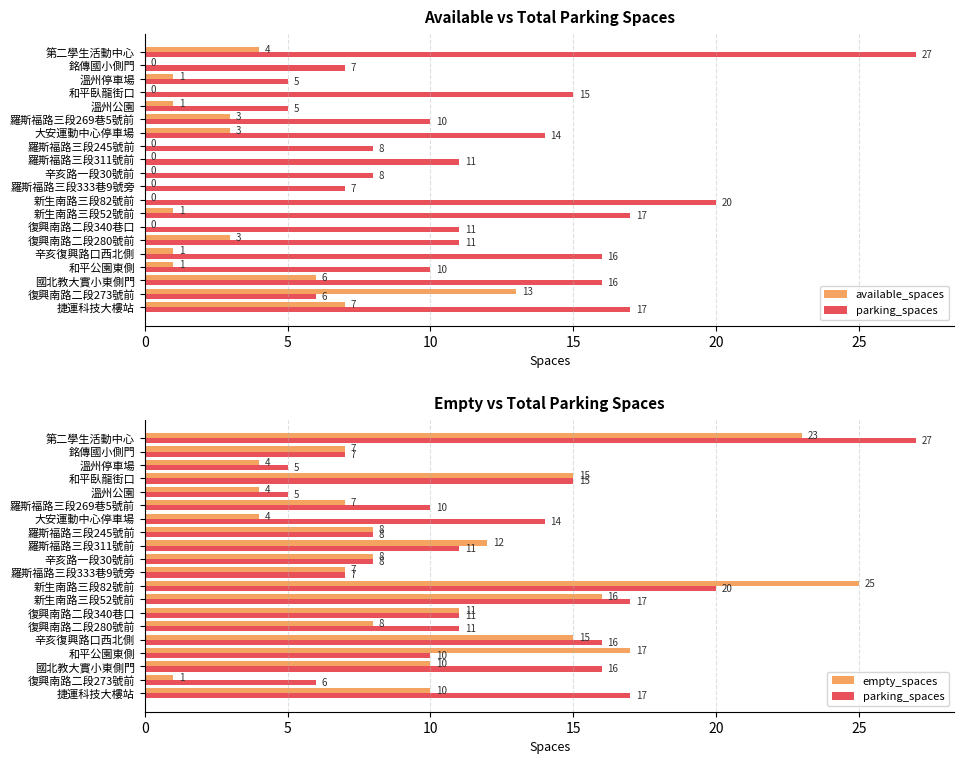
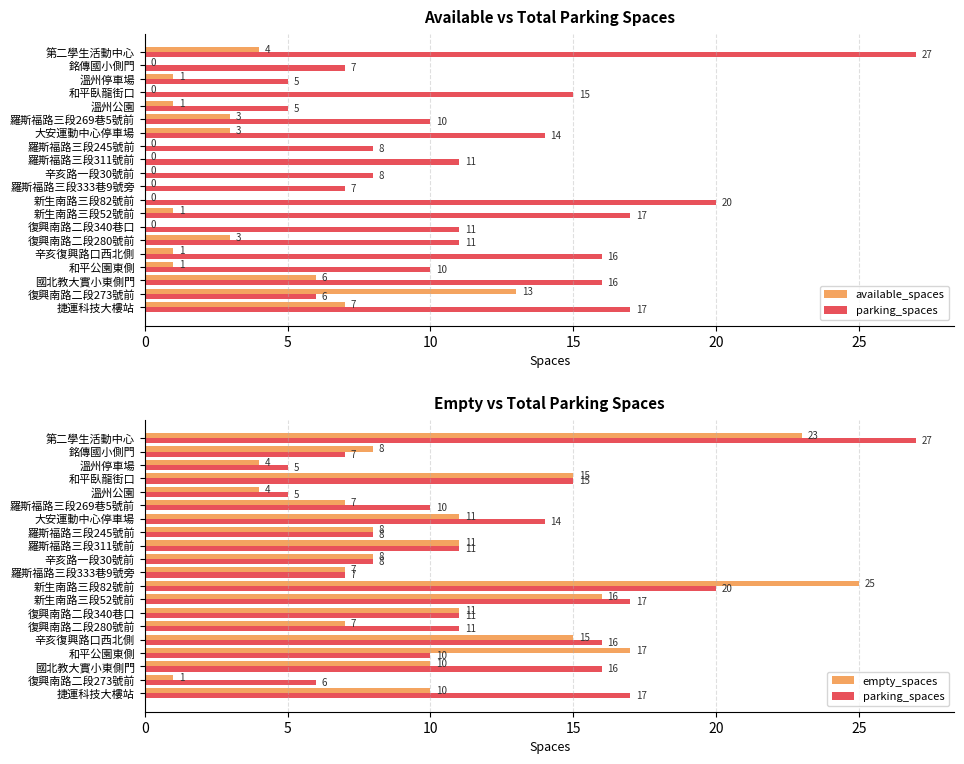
Empty vs Total Parking Spaces, empty_spaces, 銘傳國小側門: 7 -> 8
Empty vs Total Parking Spaces, empty_spaces, 大安運動中心停車場: 4 -> 11
Empty vs Total Parking Spaces, empty_spaces, 羅斯福路三段311號前: 12 -> 11
Empty vs Total Parking Spaces, empty_spaces, 復興南路二段280號前: 8 -> 7
